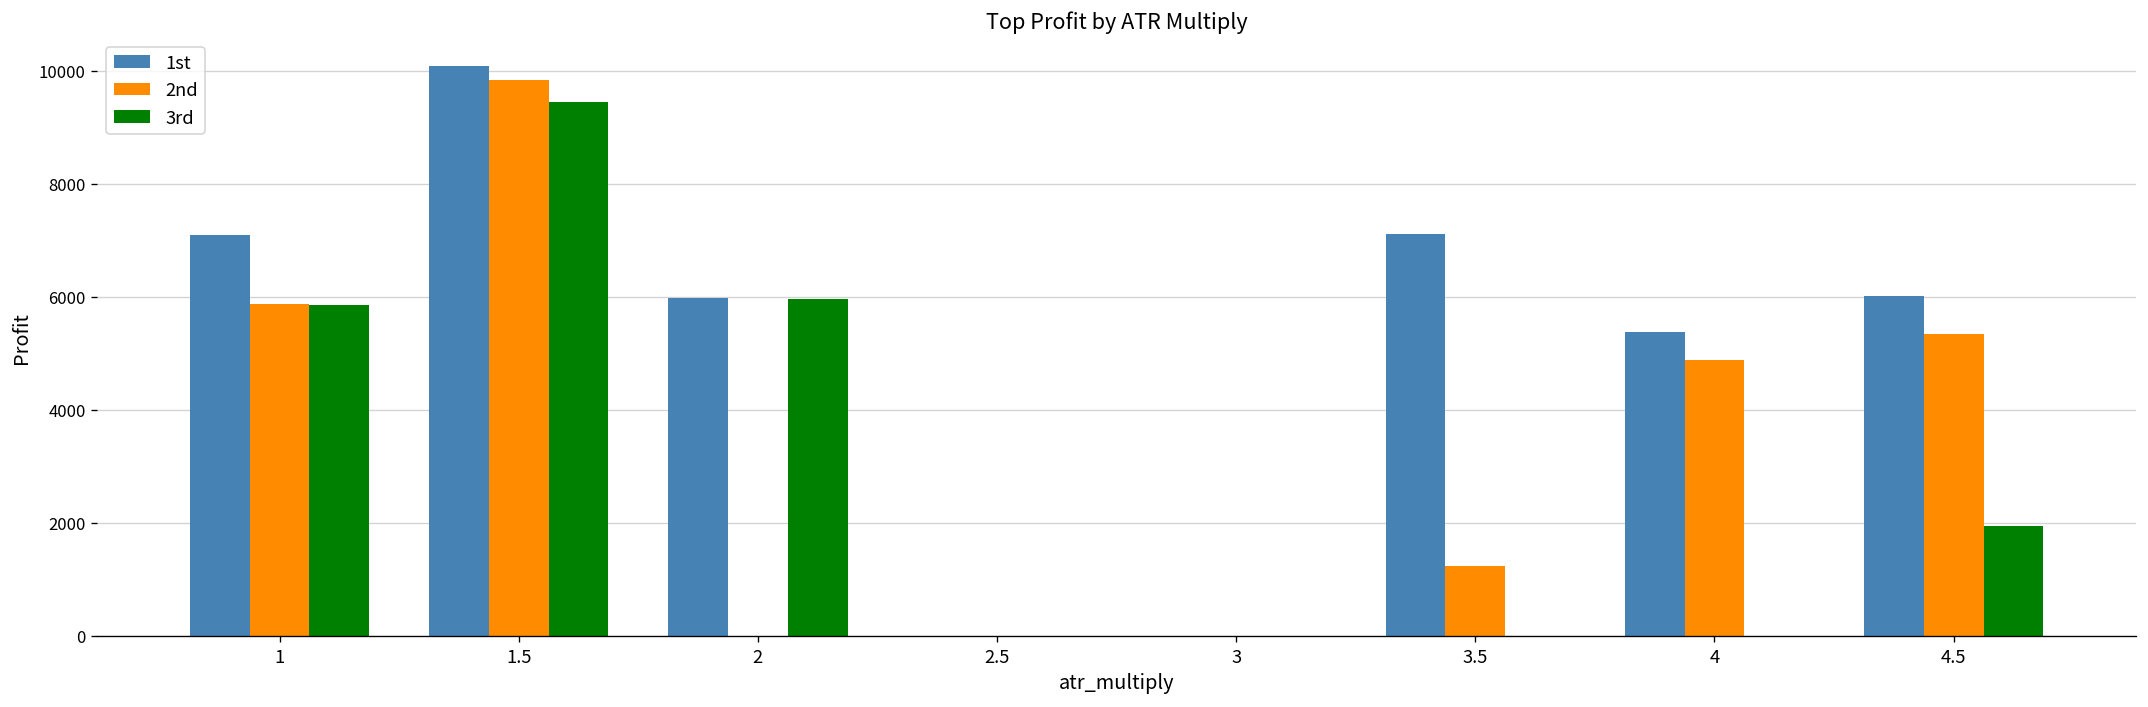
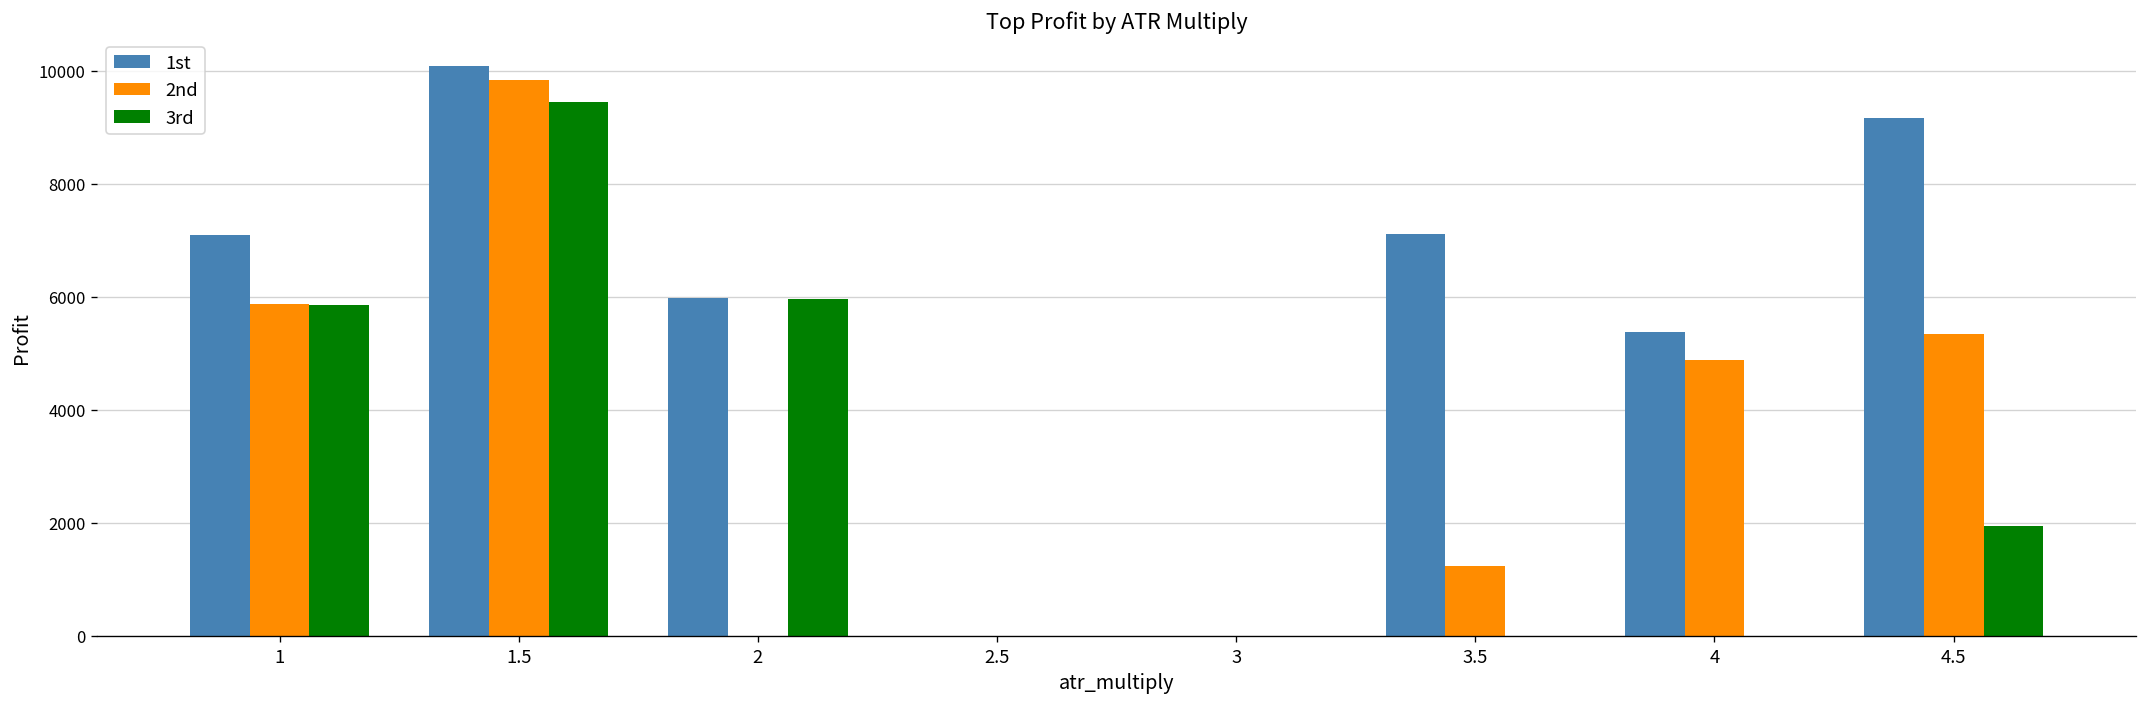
1st, 4.5: 6000 -> 9200
